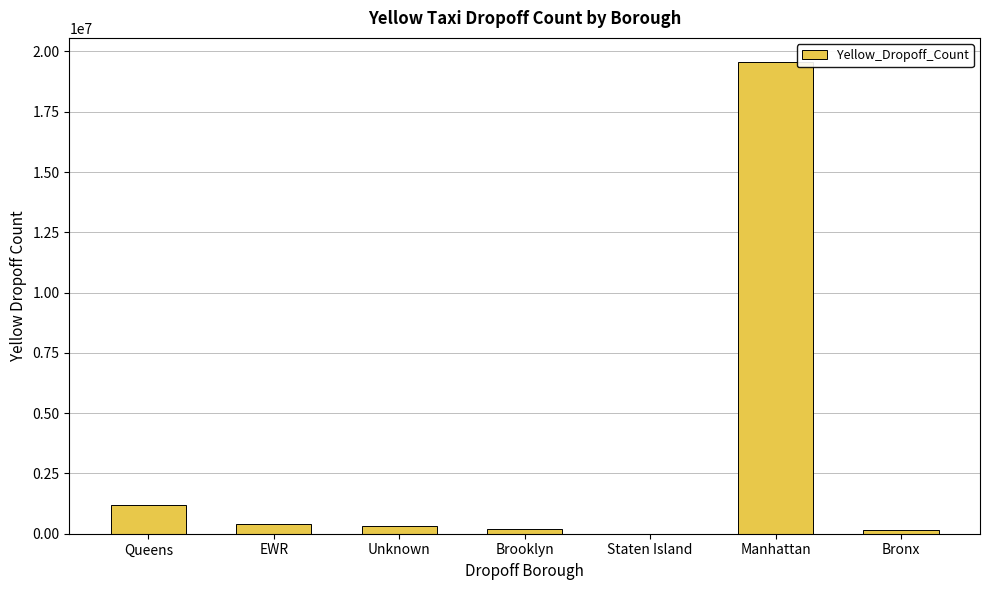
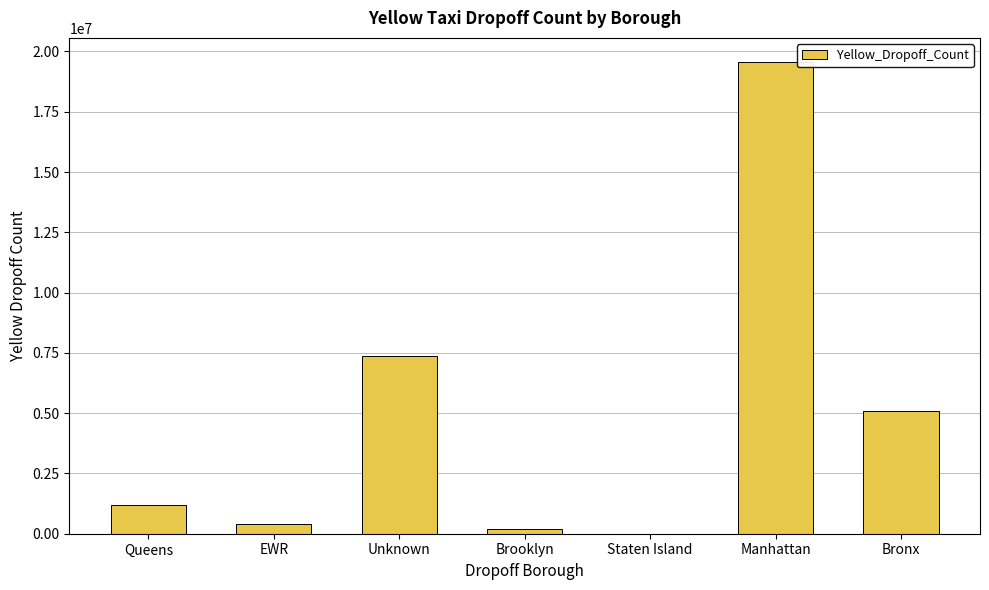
Unknown: 300000 -> 7400000
Bronx: 100000 -> 5100000
